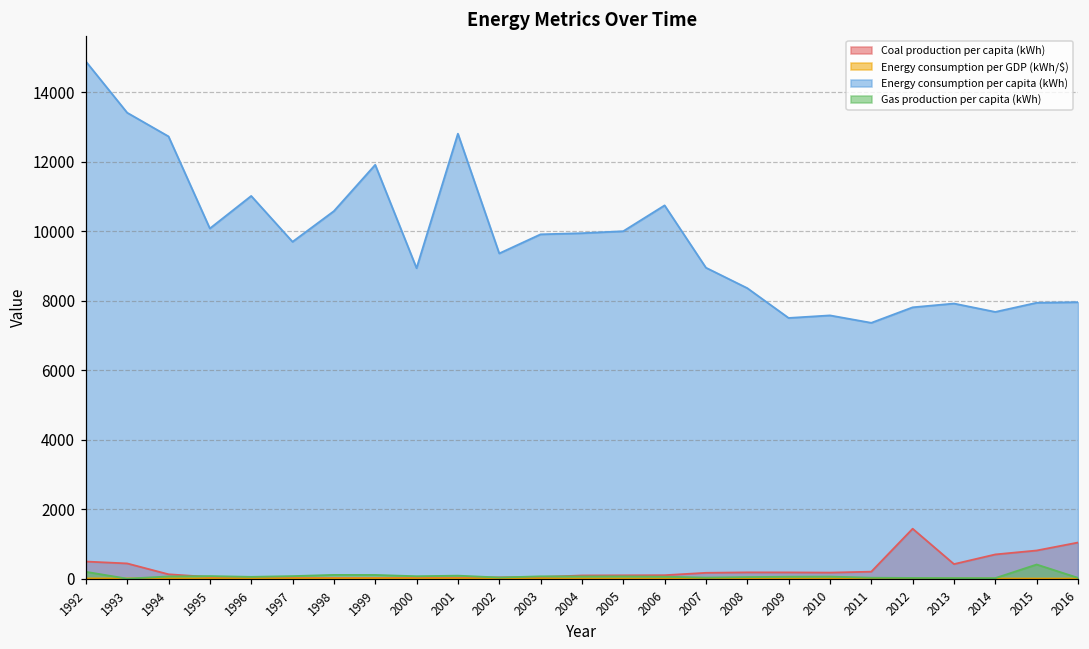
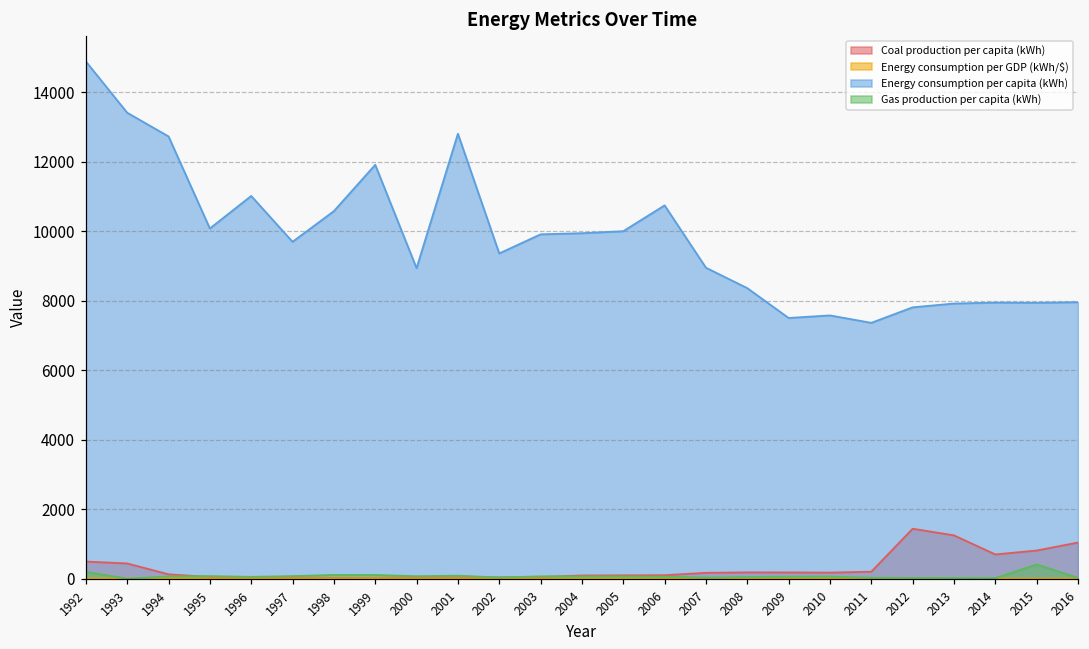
Coal production per capita (kWh), 2013: 400 -> 1200
Energy consumption per capita (kWh), 2014: 7700 -> 7900
